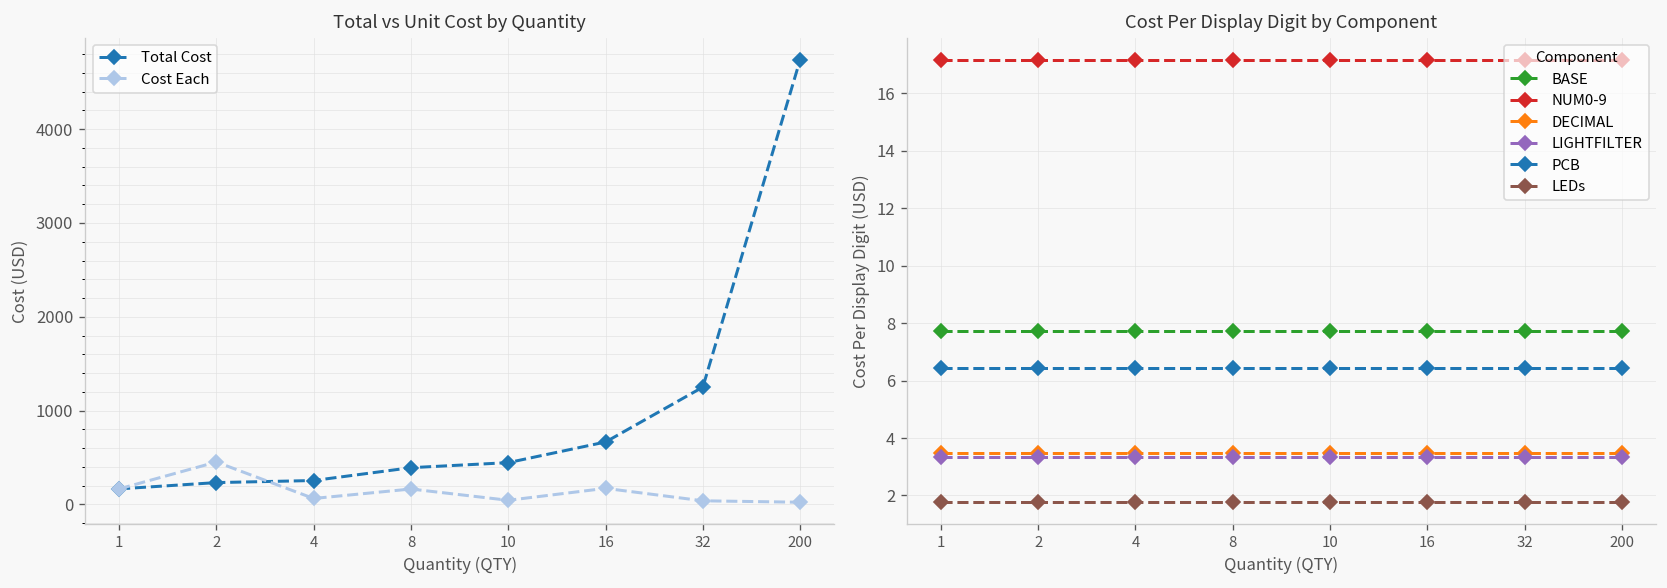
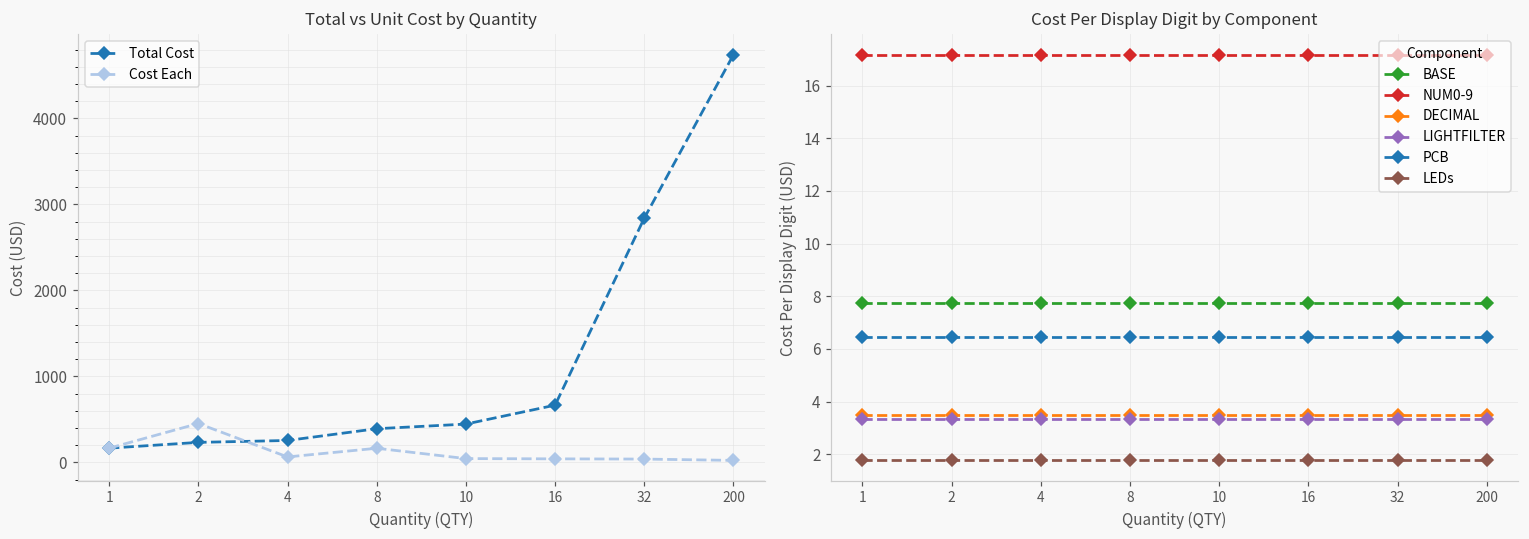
Total vs Unit Cost by Quantity, Cost Each, 16: 200 -> 0
Total vs Unit Cost by Quantity, Total Cost, 32: 1300 -> 2800
